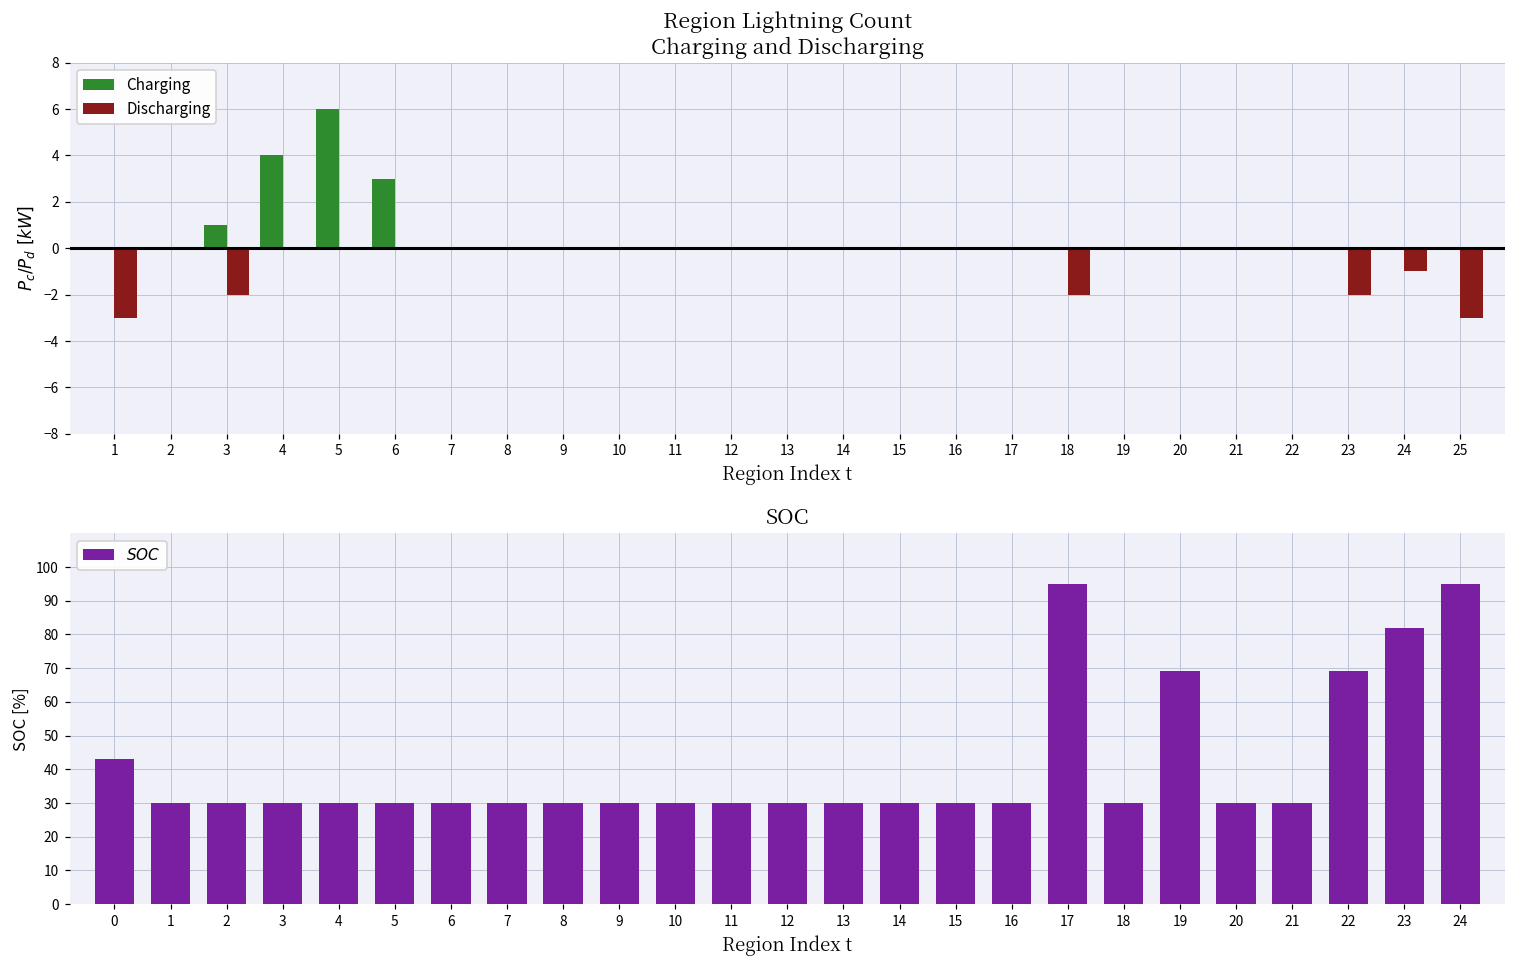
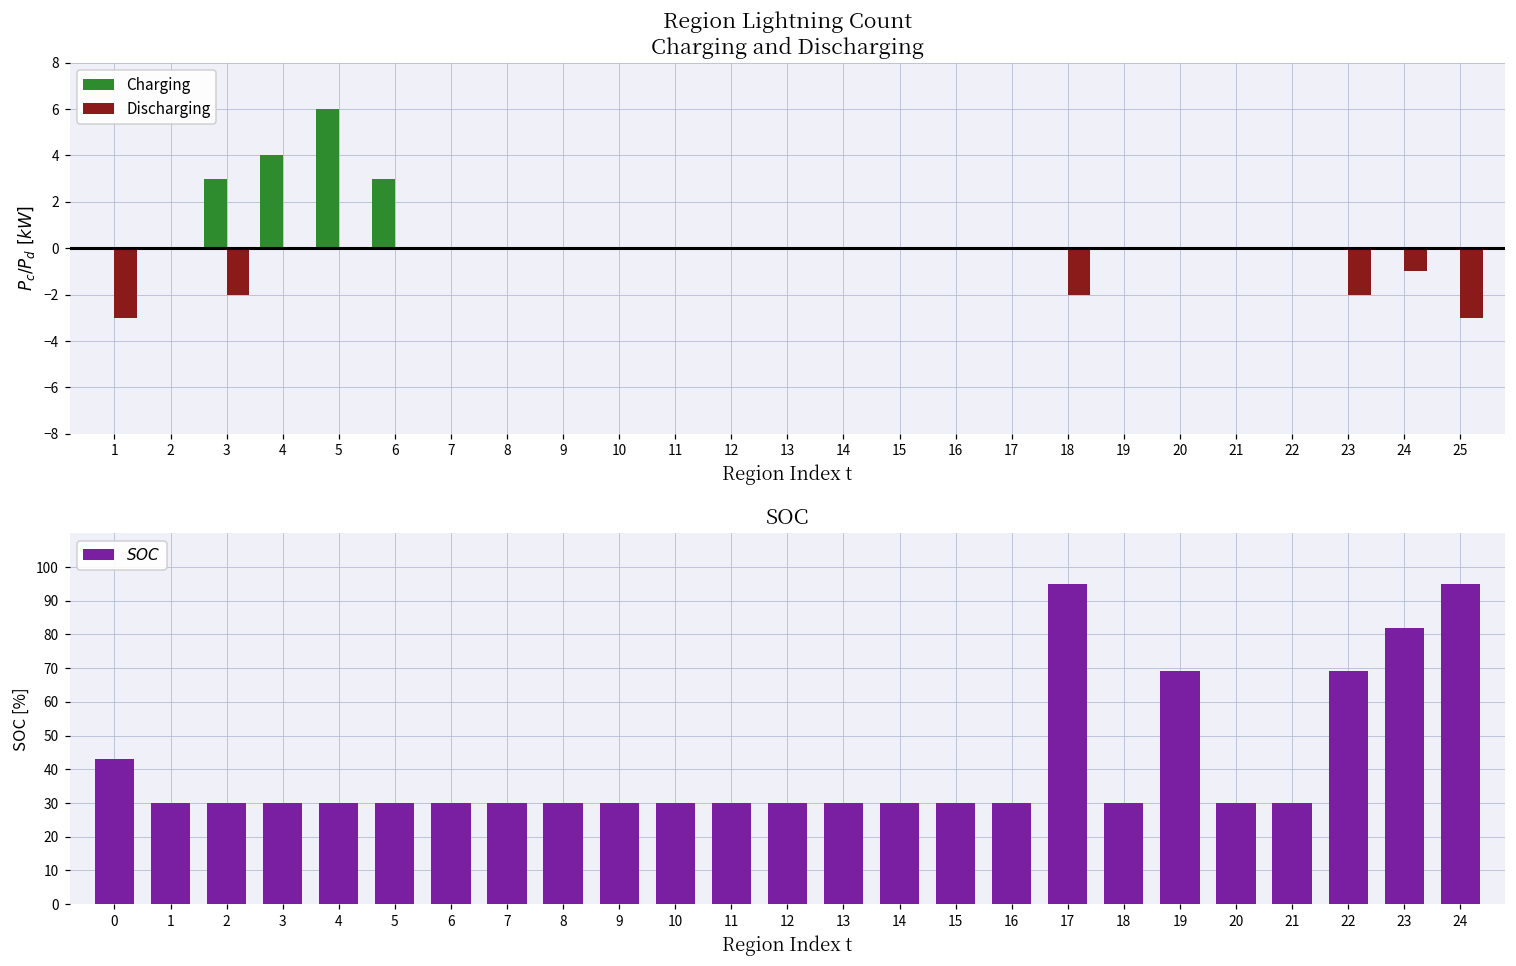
Region Lightning Count Charging and Discharging, Charging, 3: 1 -> 3
